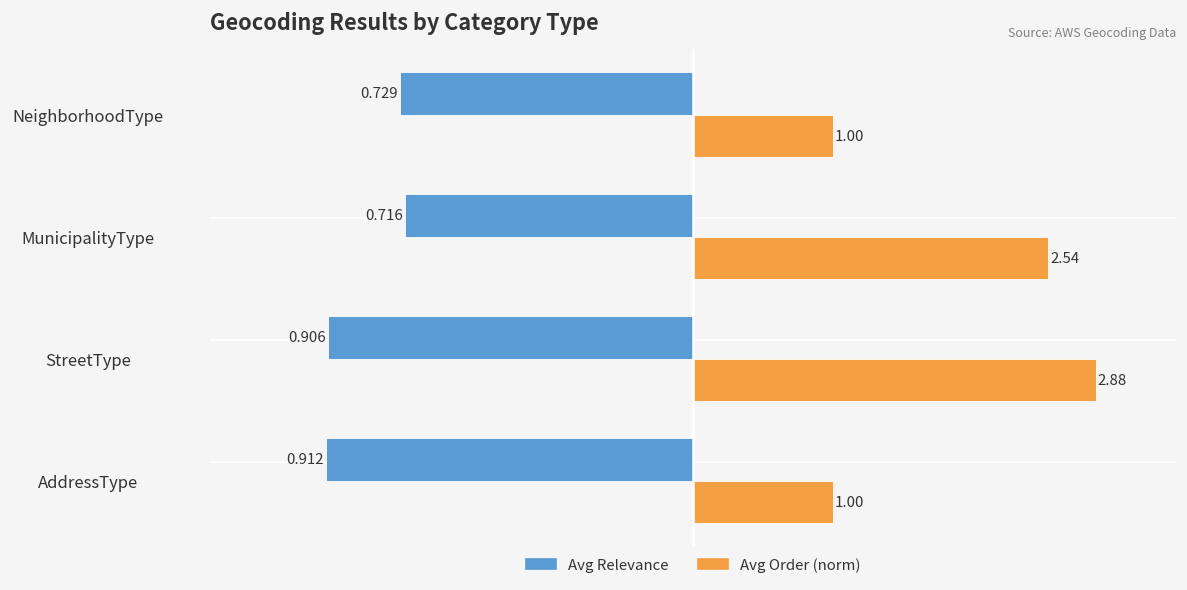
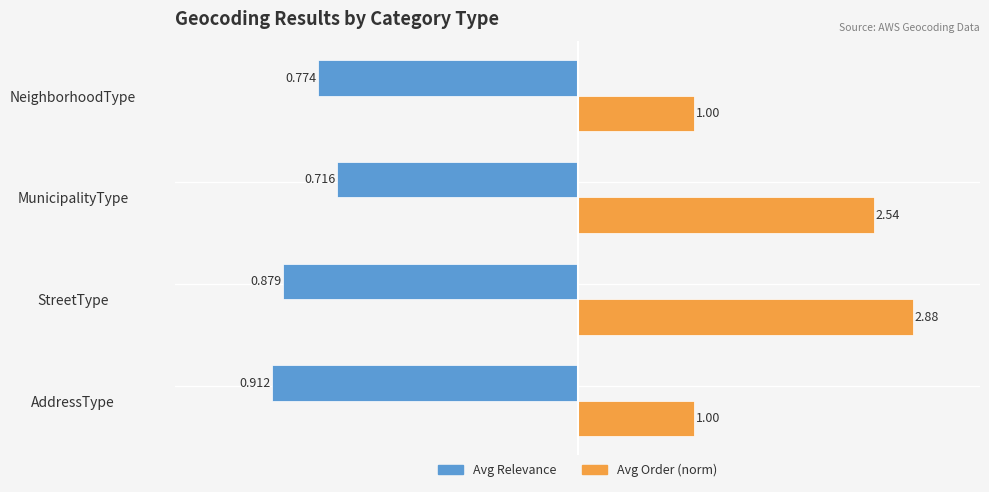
Avg Relevance, NeighborhoodType: 0.729 -> 0.774
Avg Relevance, StreetType: 0.906 -> 0.879
